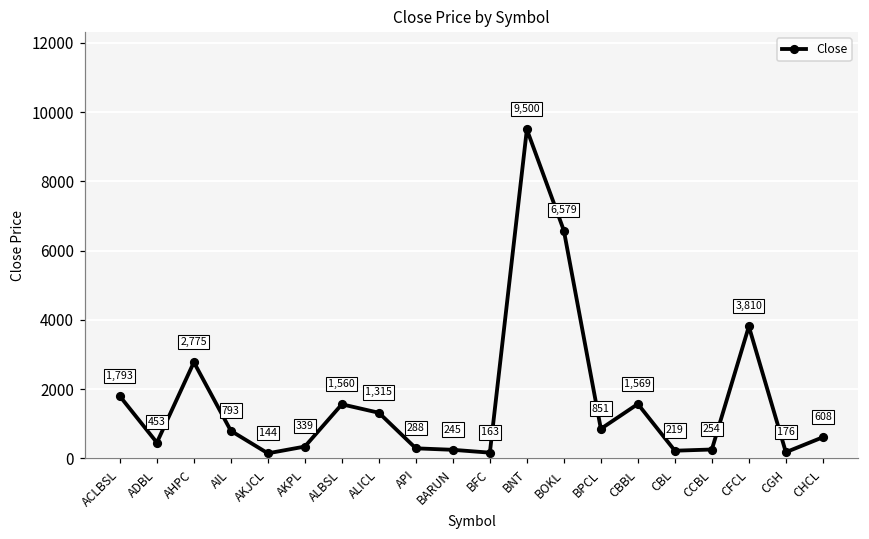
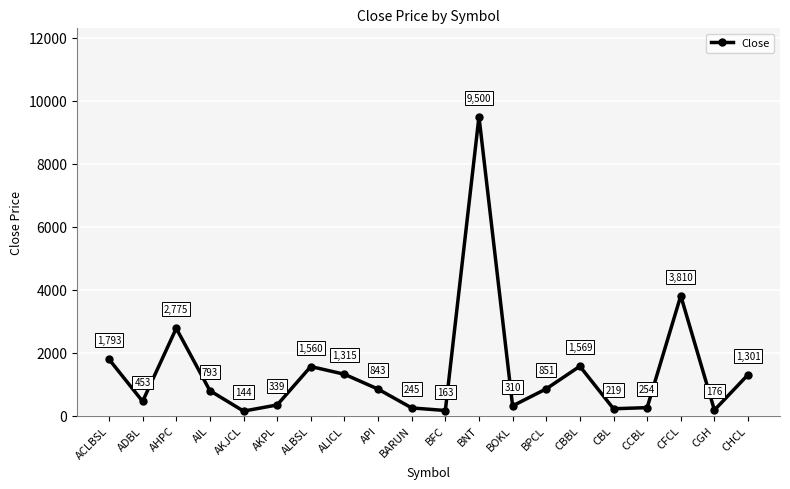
API: 288 -> 843
BOKL: 6,579 -> 310
CHCL: 608 -> 1,301
